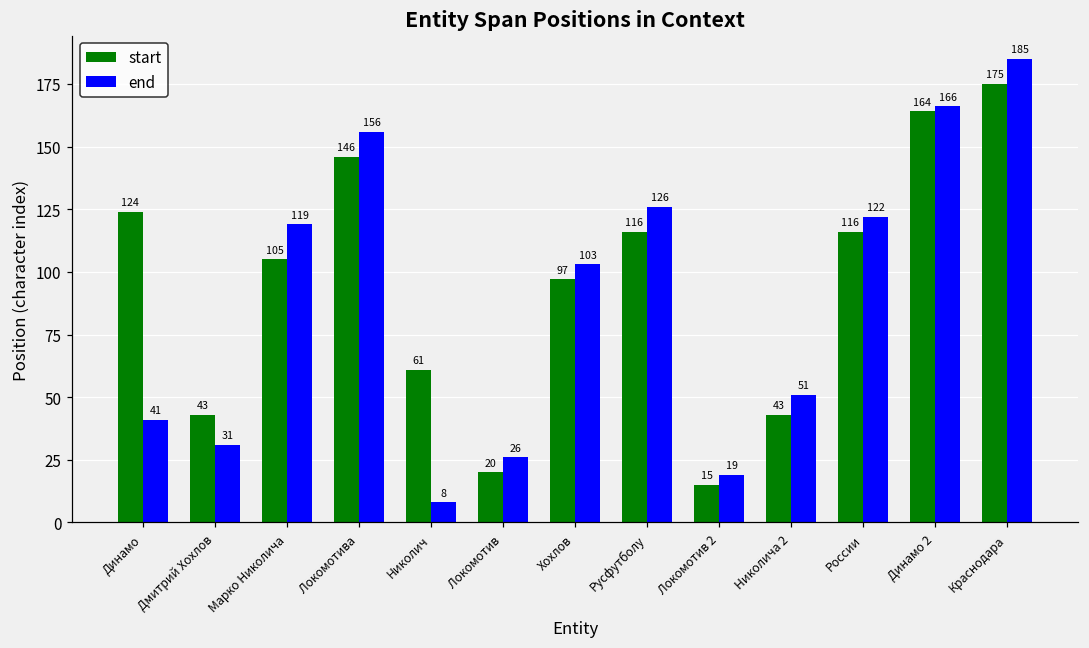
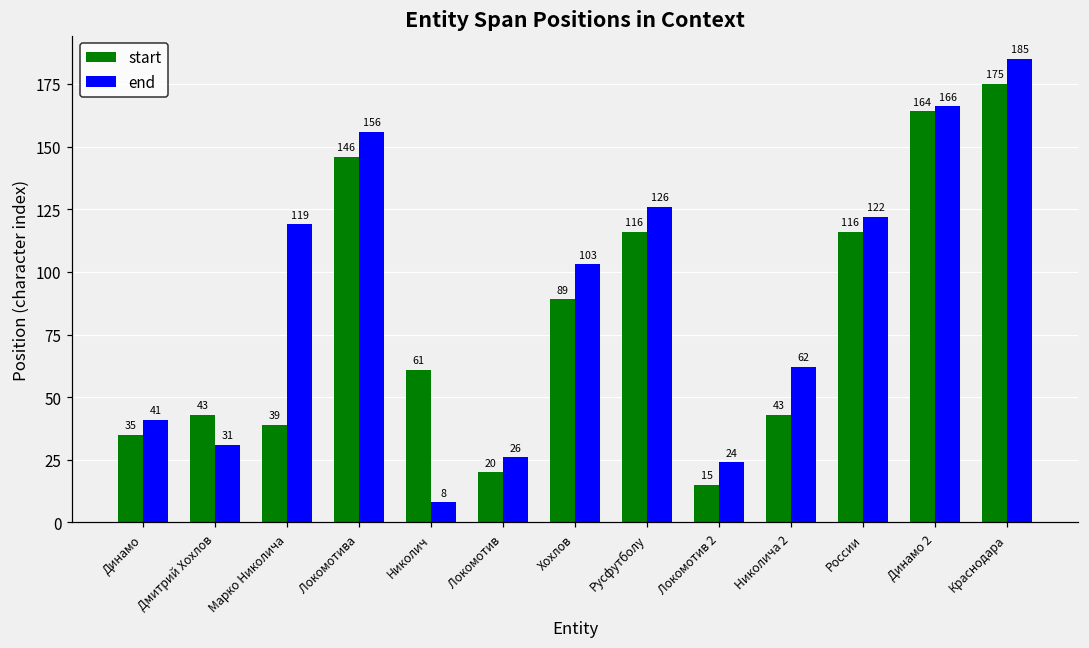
start, Динамо: 124 -> 35
start, Марко Николича: 105 -> 39
start, Хохлов: 97 -> 89
end, Локомотив 2: 19 -> 24
end, Николича 2: 51 -> 62
